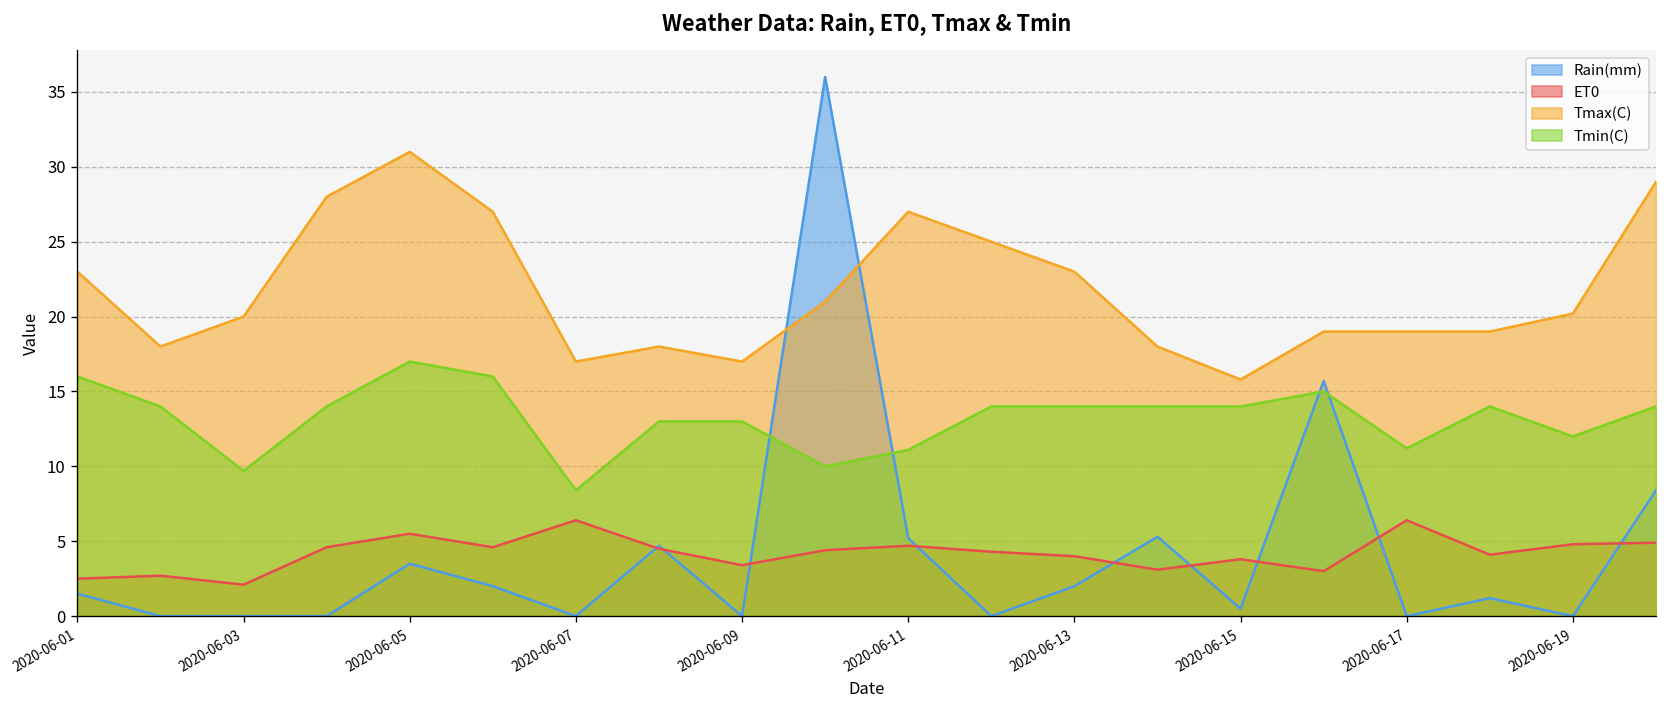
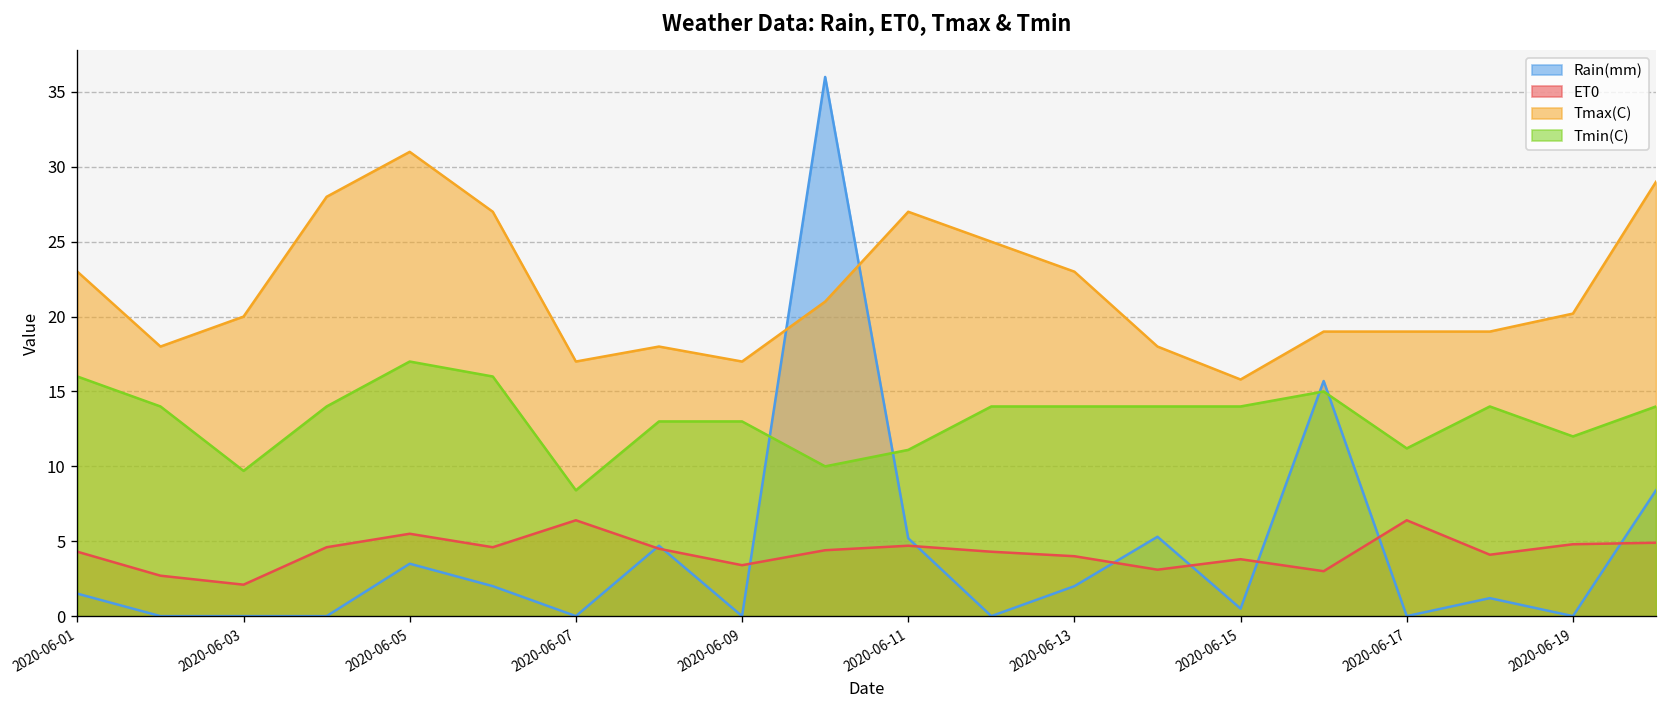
ET0, 2020-06-01: 2.5 -> 4.3
